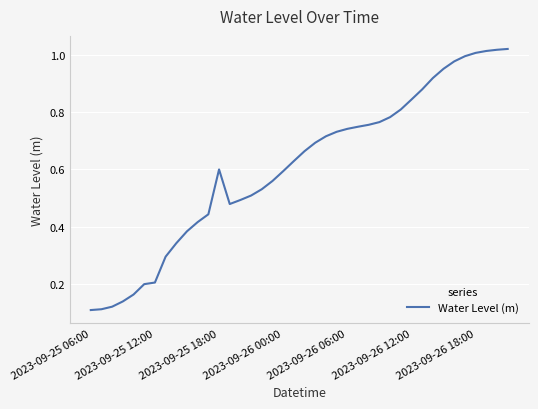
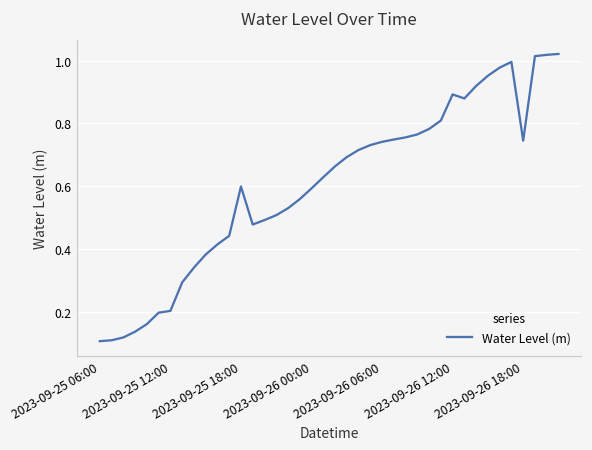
2023-09-26 12:00: 0.84 -> 0.89
2023-09-26 18:00: 1.01 -> 0.75
